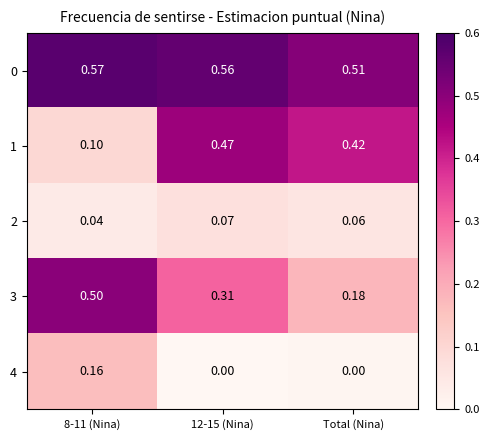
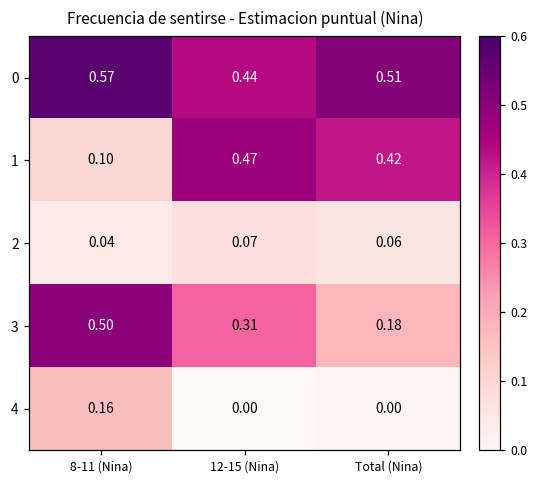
0, 12-15 (Nina): 0.56 -> 0.44
